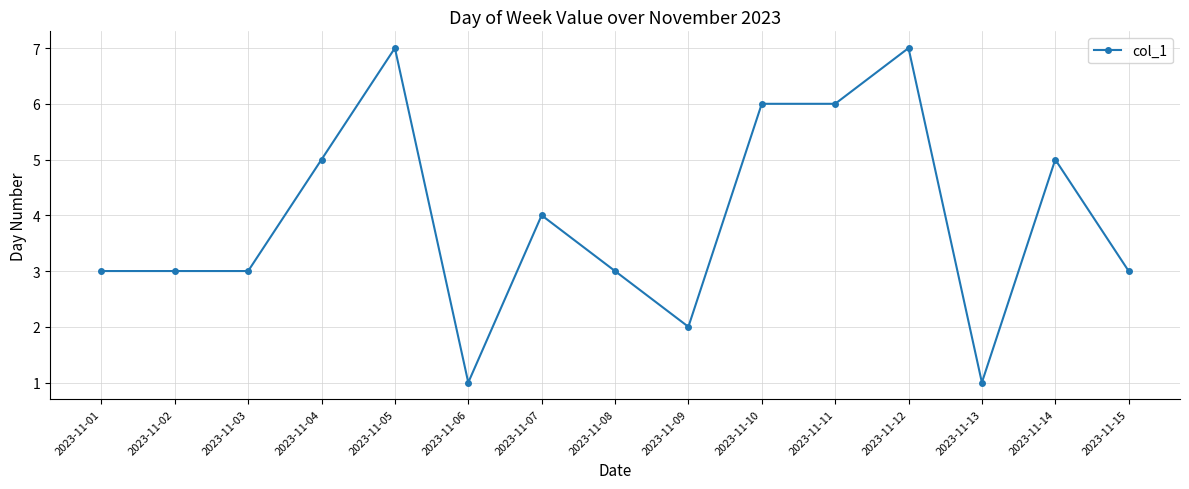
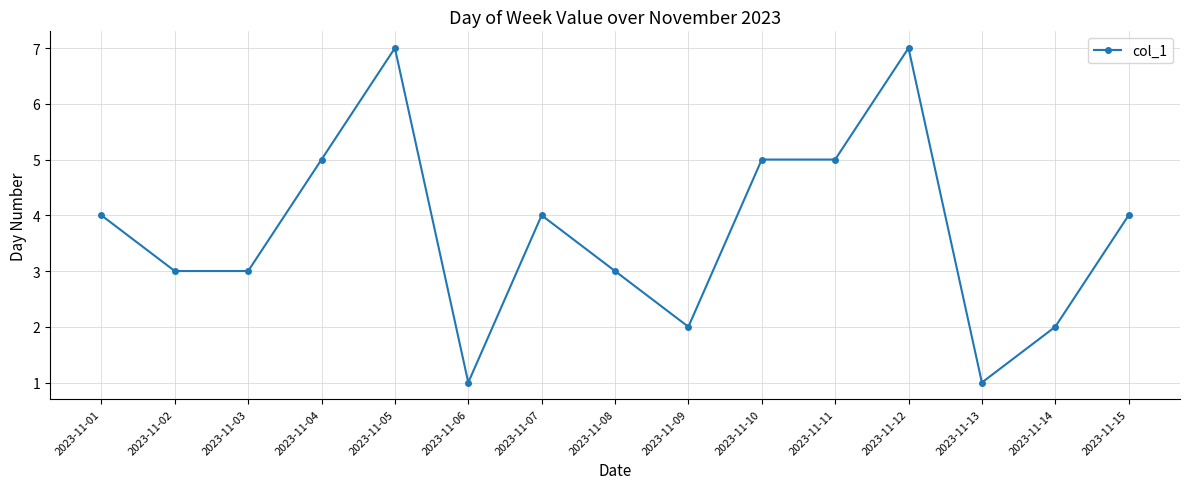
2023-11-01: 3 -> 4
2023-11-10: 6 -> 5
2023-11-11: 6 -> 5
2023-11-14: 5 -> 2
2023-11-15: 3 -> 4
